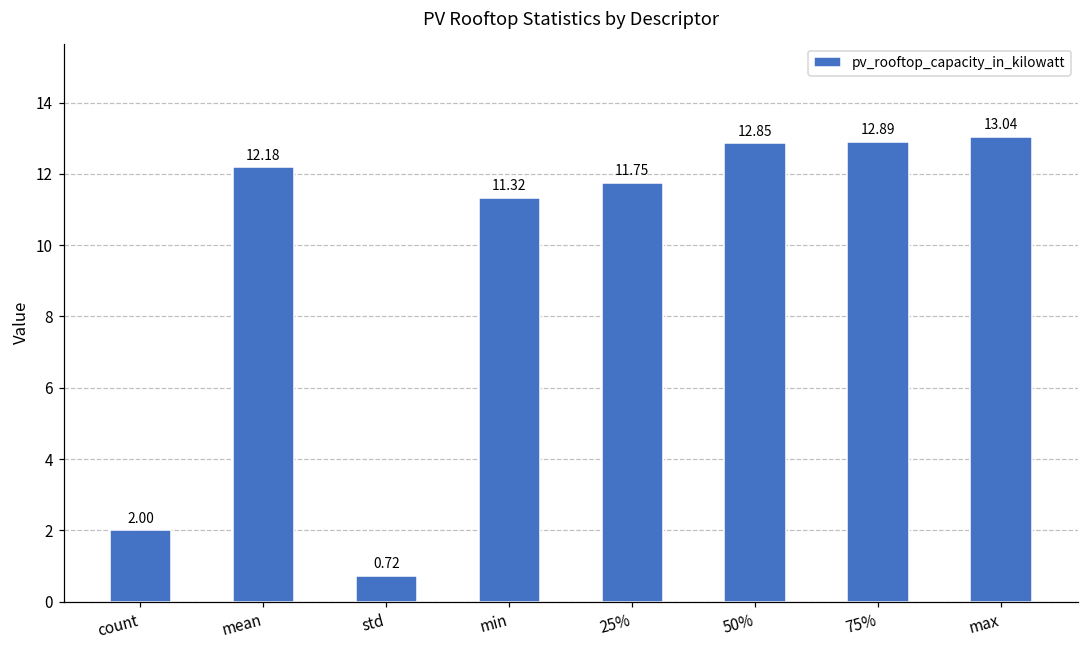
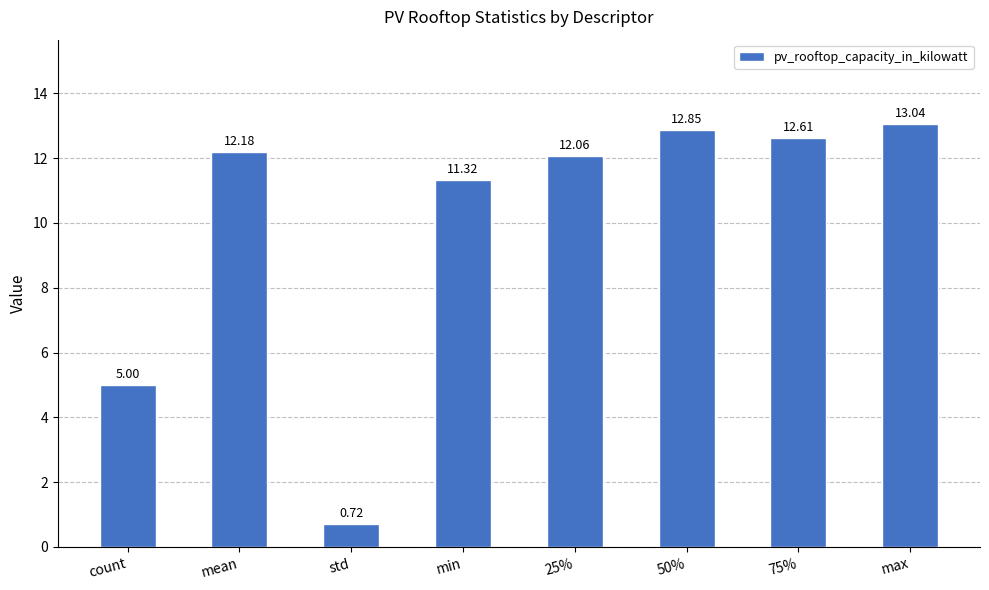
count: 2.00 -> 5.00
25%: 11.75 -> 12.06
75%: 12.89 -> 12.61
